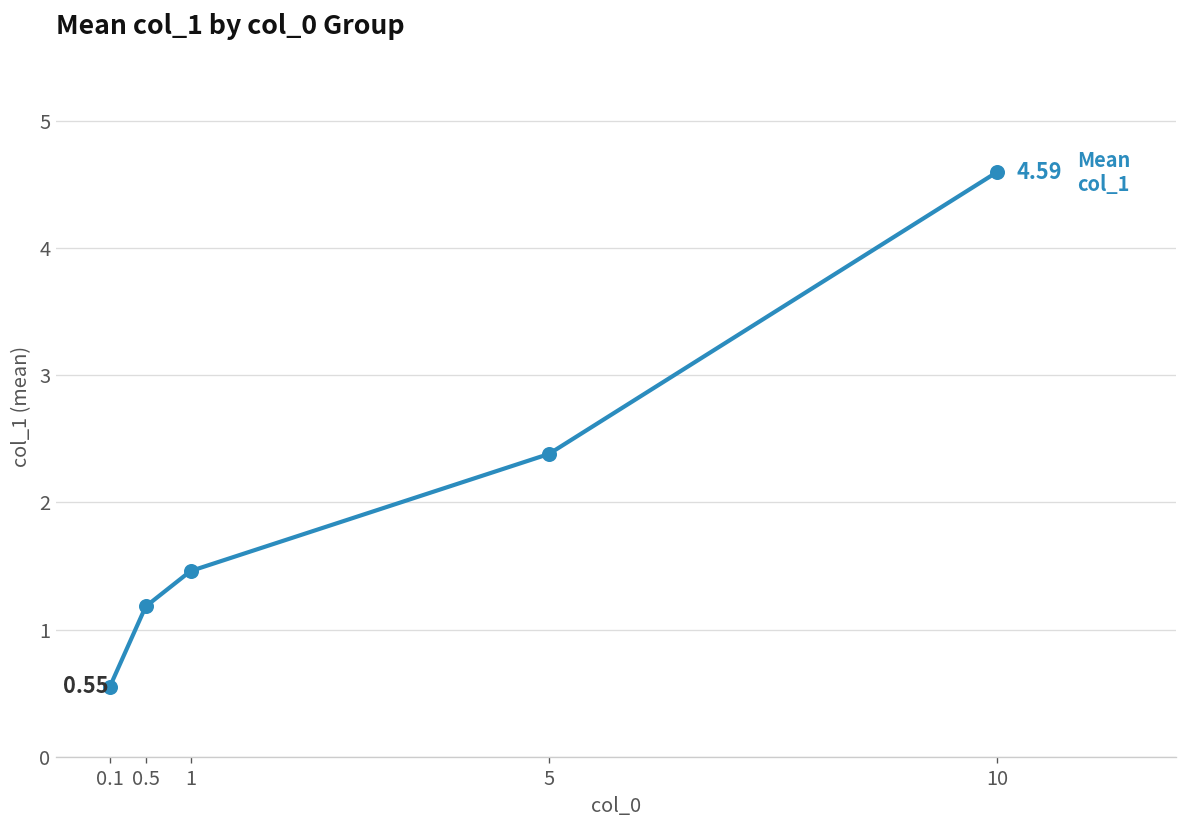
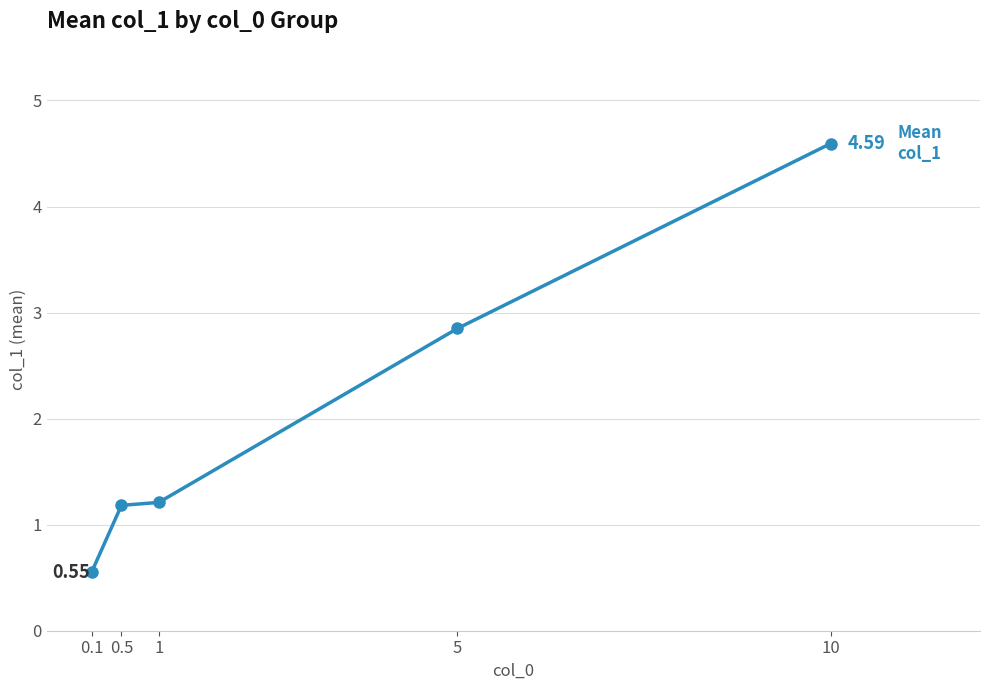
1: 1.46 -> 1.21
5: 2.38 -> 2.85
